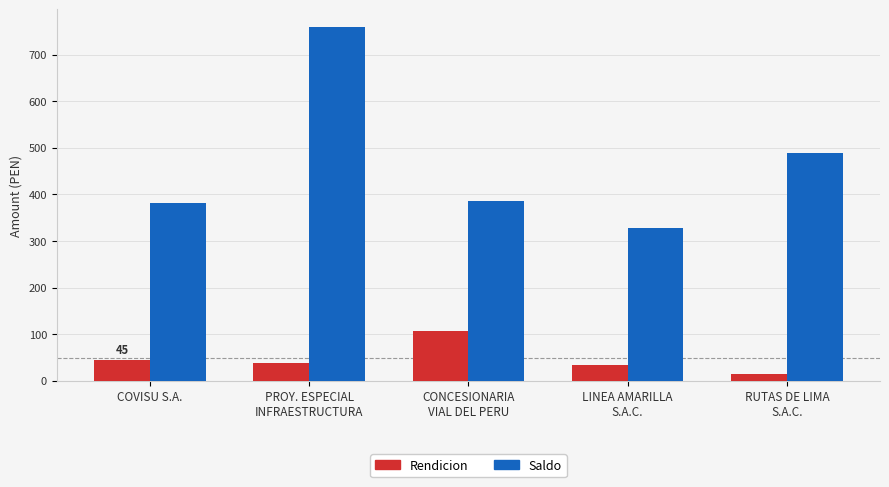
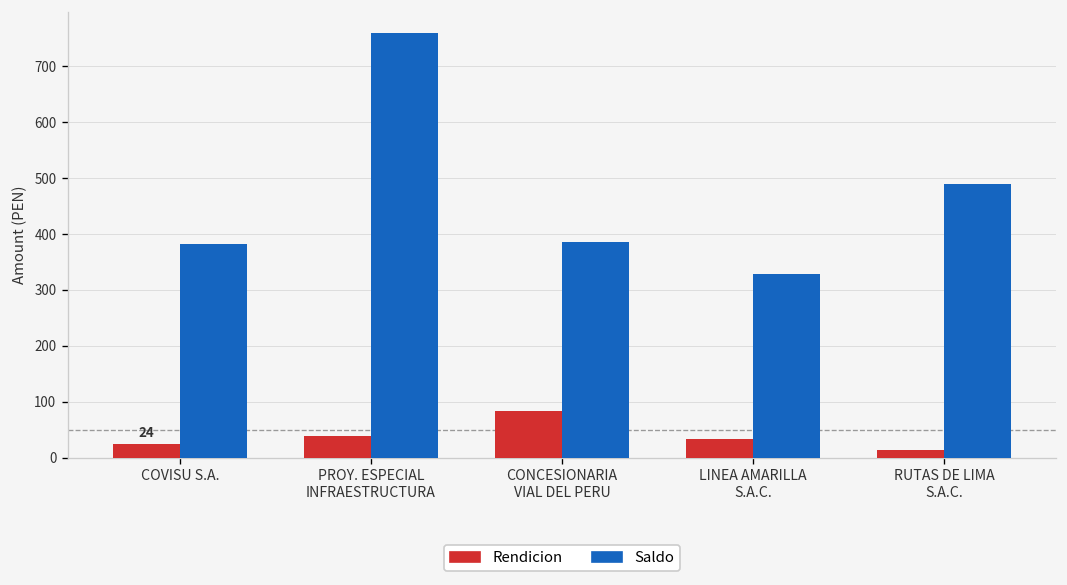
Rendicion, COVISU S.A.: 45 -> 24
Rendicion, CONCESIONARIA VIAL DEL PERU: 110 -> 80
